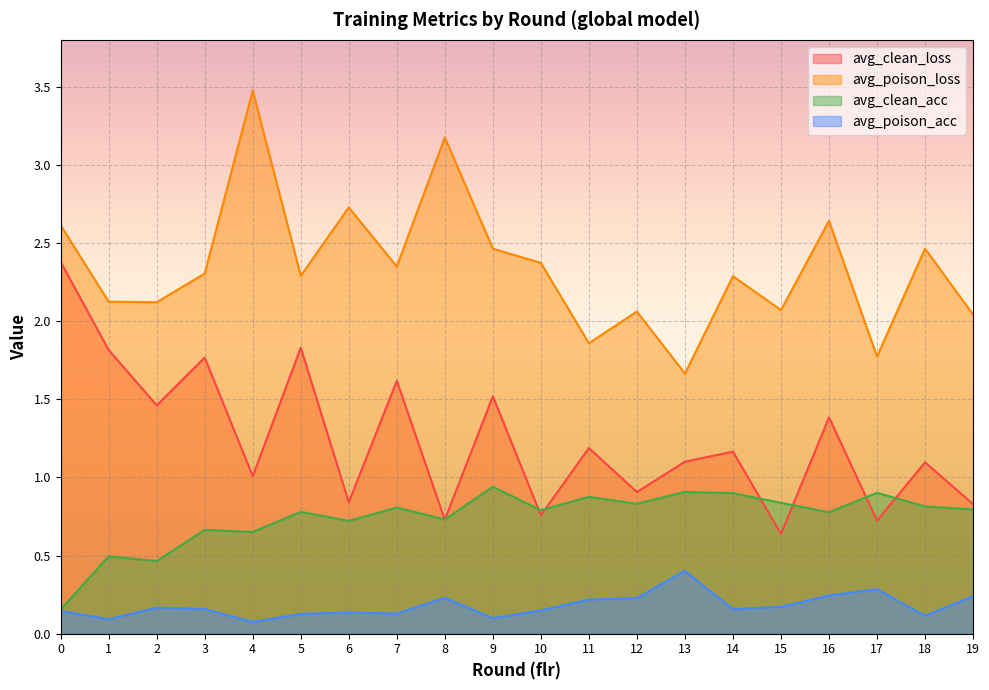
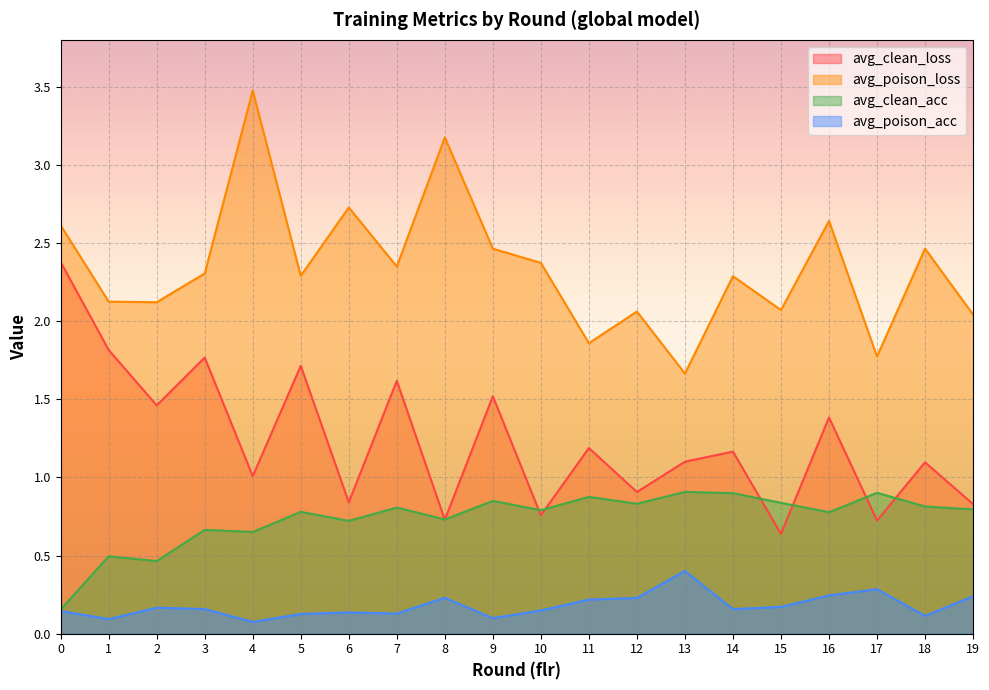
avg_clean_loss, 5: 1.83 -> 1.71
avg_clean_acc, 9: 0.94 -> 0.85
